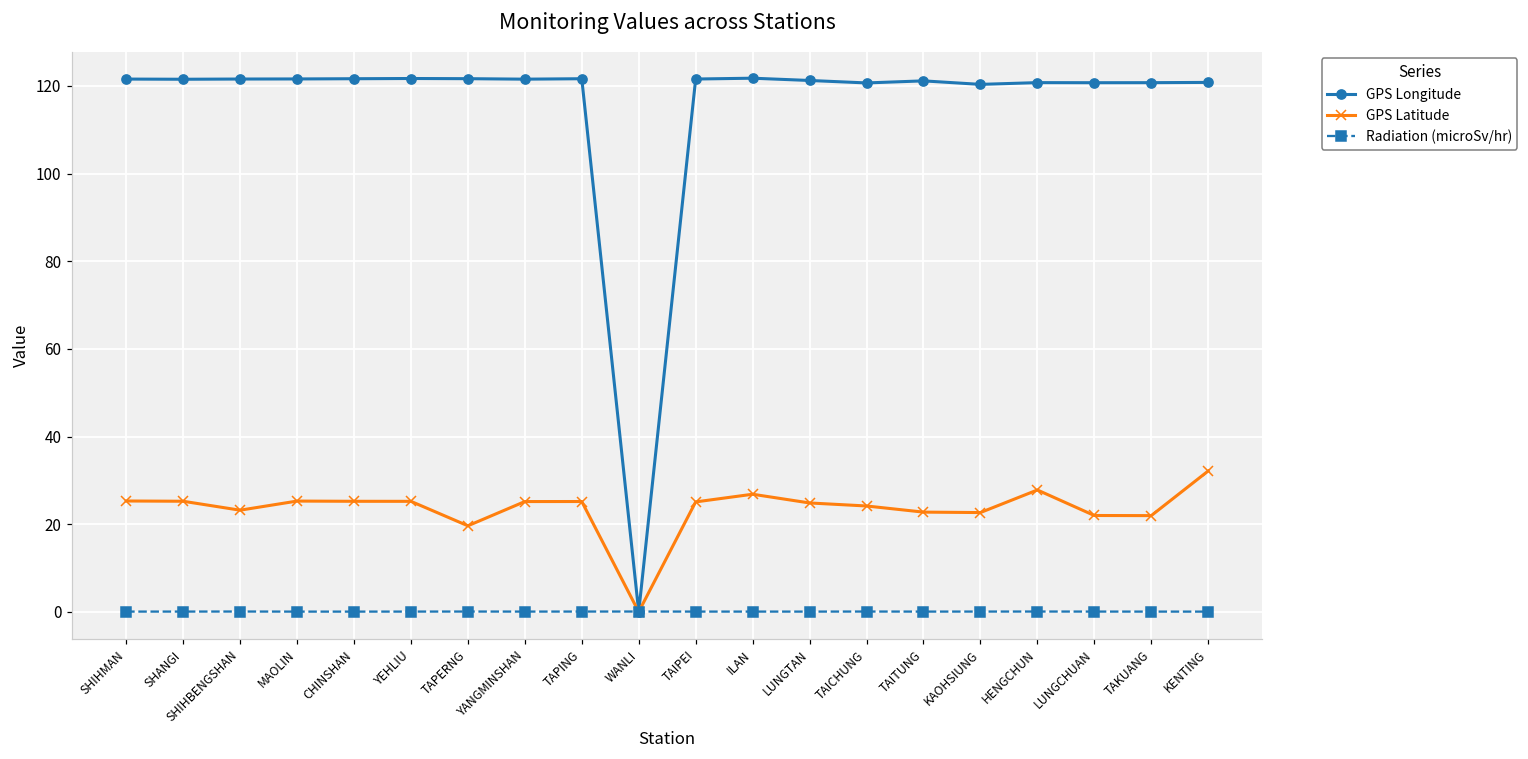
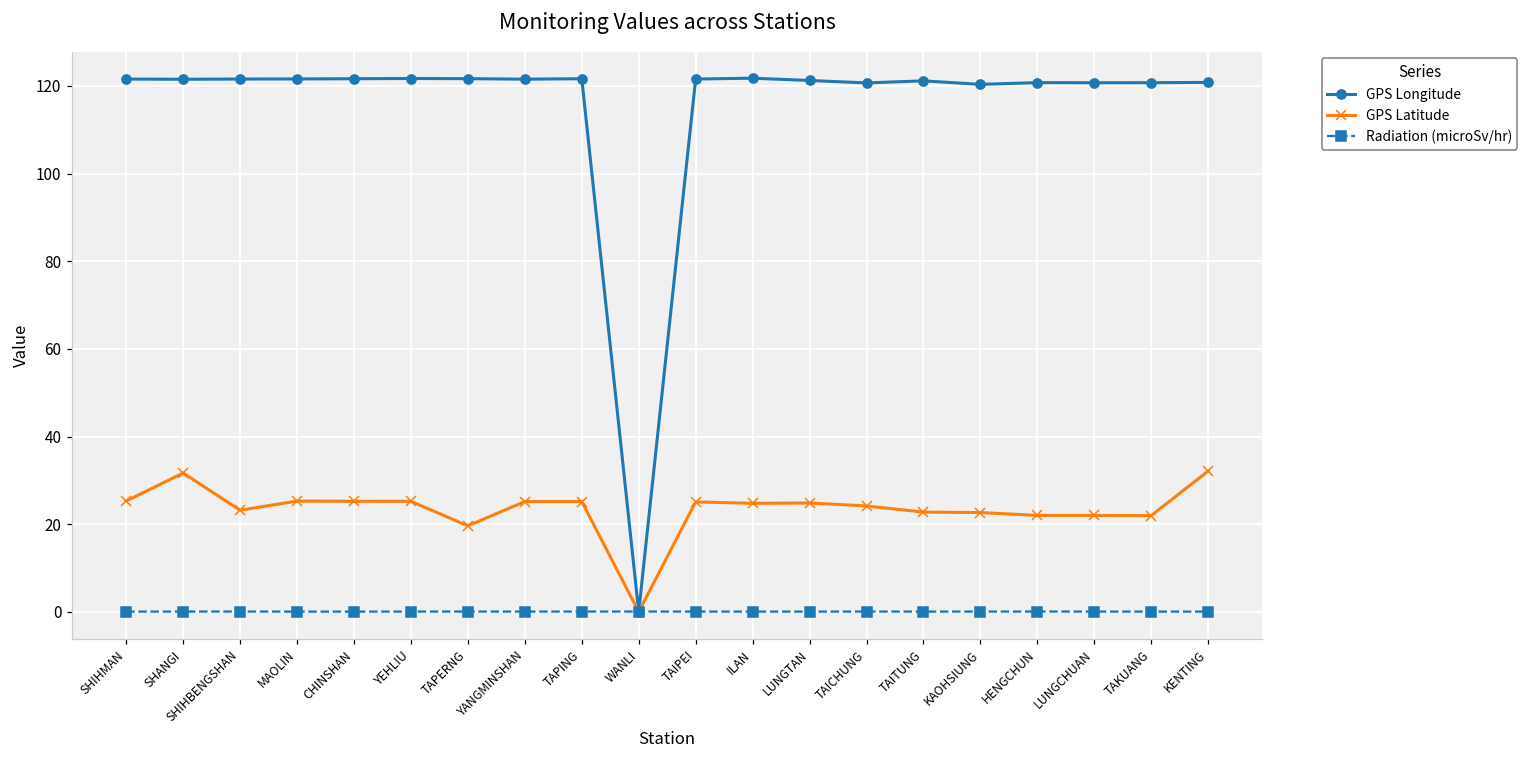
GPS Latitude, SHANGI: 25 -> 32
GPS Latitude, ILAN: 27 -> 25
GPS Latitude, HENGCHUN: 28 -> 22
